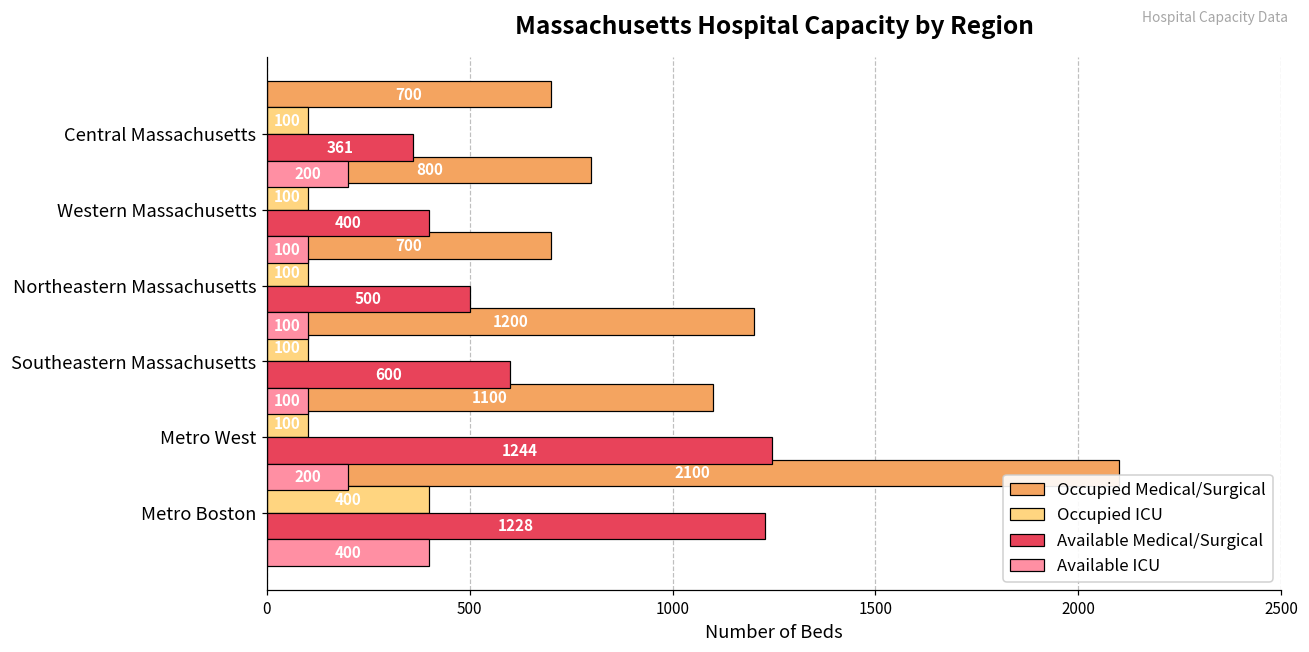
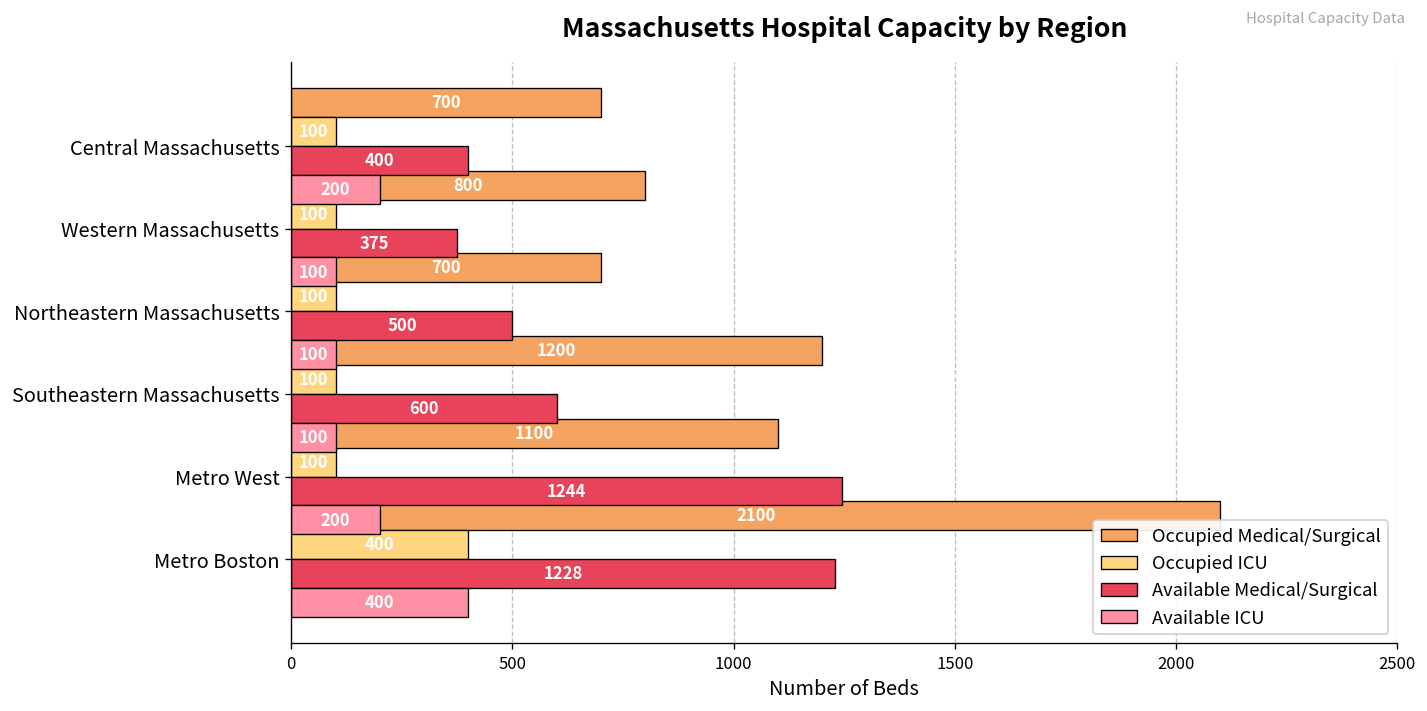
Available Medical/Surgical, Central Massachusetts: 361 -> 400
Available Medical/Surgical, Western Massachusetts: 400 -> 375
